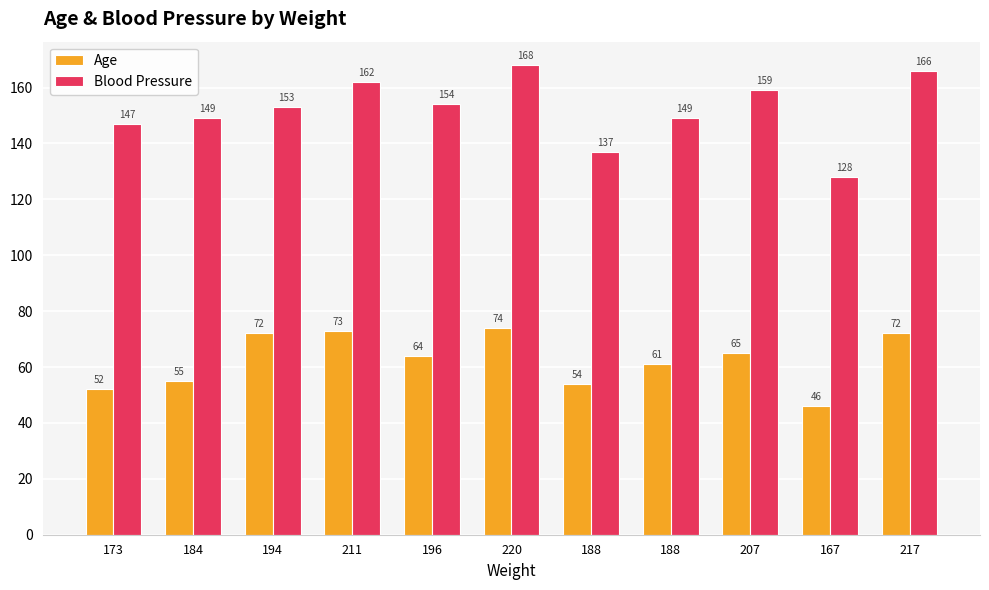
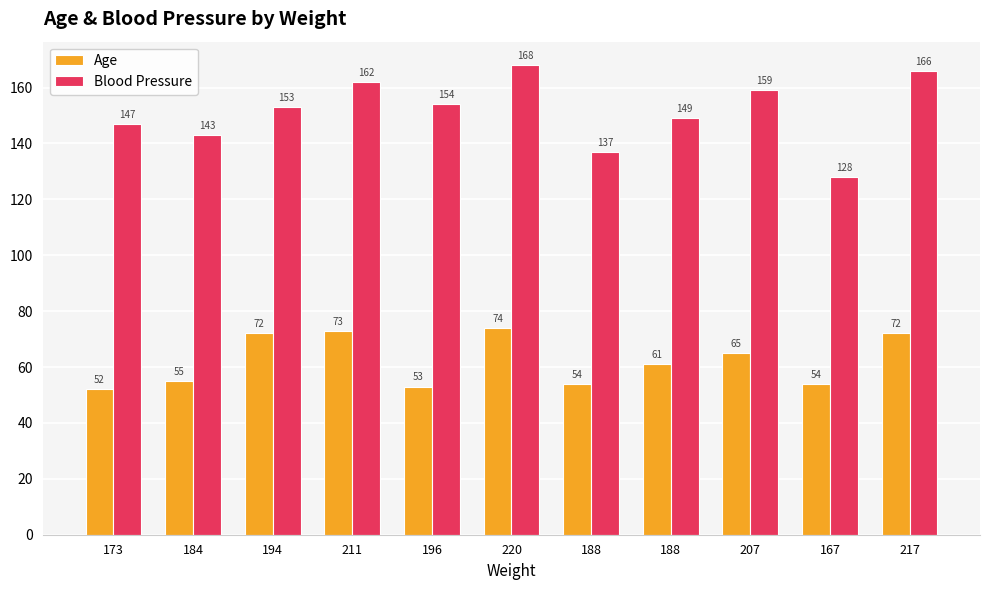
Blood Pressure, 184: 149 -> 143
Age, 196: 64 -> 53
Age, 167: 46 -> 54
